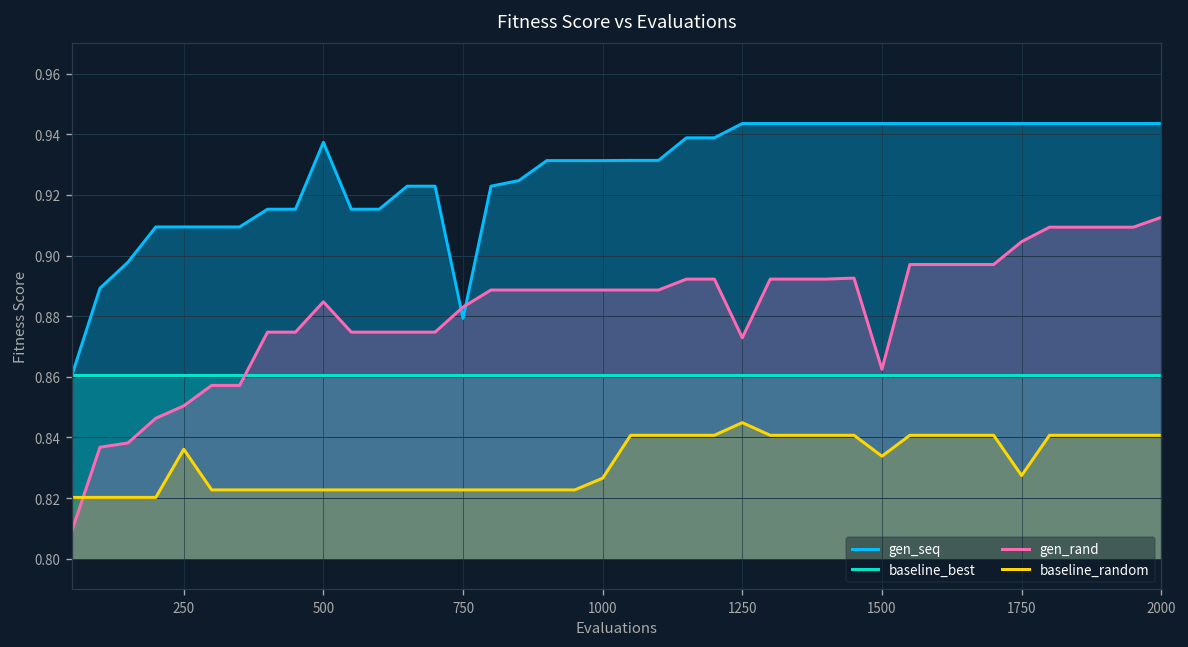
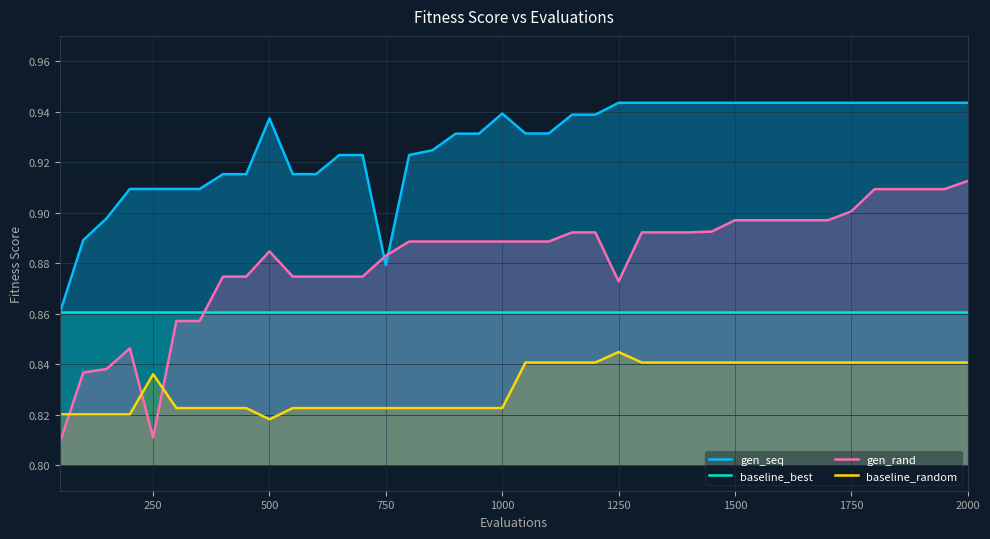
gen_rand, 250: 0.850 -> 0.811
baseline_random, 500: 0.823 -> 0.818
gen_seq, 1000: 0.931 -> 0.939
baseline_random, 1000: 0.827 -> 0.823
gen_rand, 1500: 0.862 -> 0.897
baseline_random, 1500: 0.834 -> 0.841
gen_rand, 1750: 0.905 -> 0.901
baseline_random, 1750: 0.827 -> 0.841
